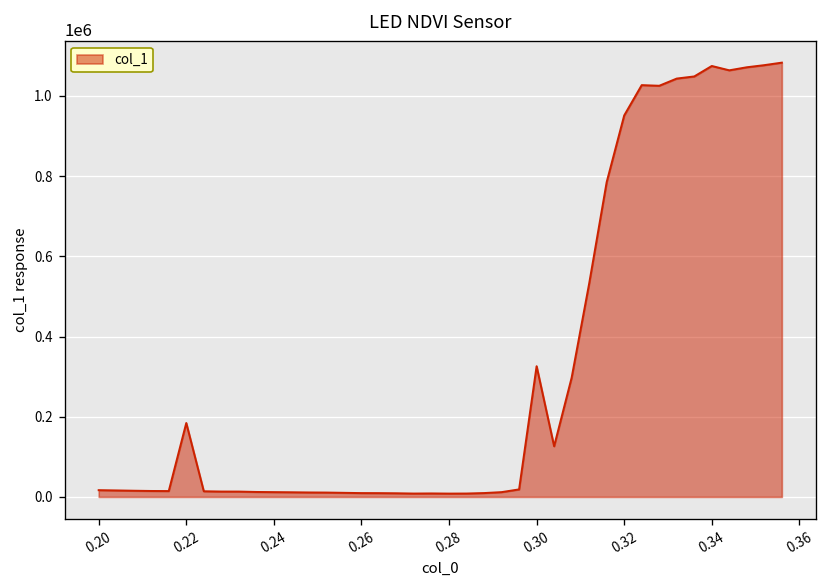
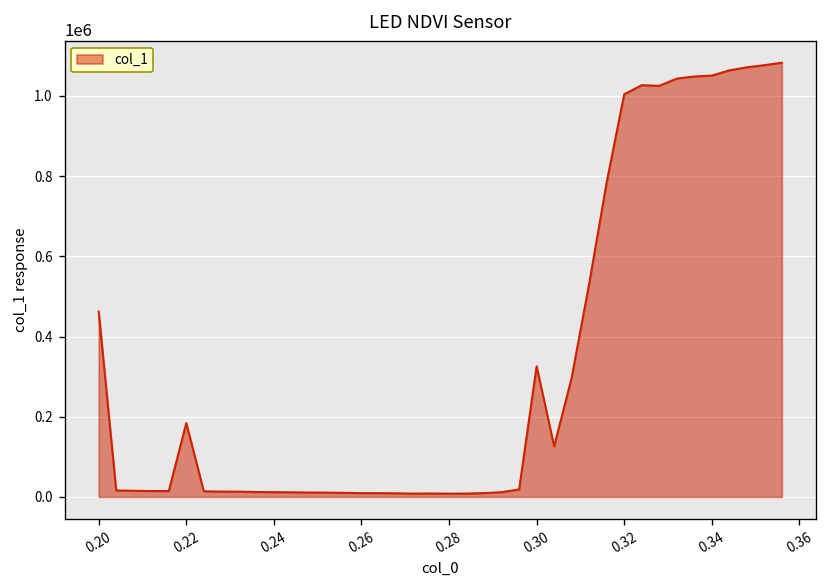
0.20: 20000 -> 460000
0.32: 950000 -> 1000000
0.34: 1070000 -> 1050000
